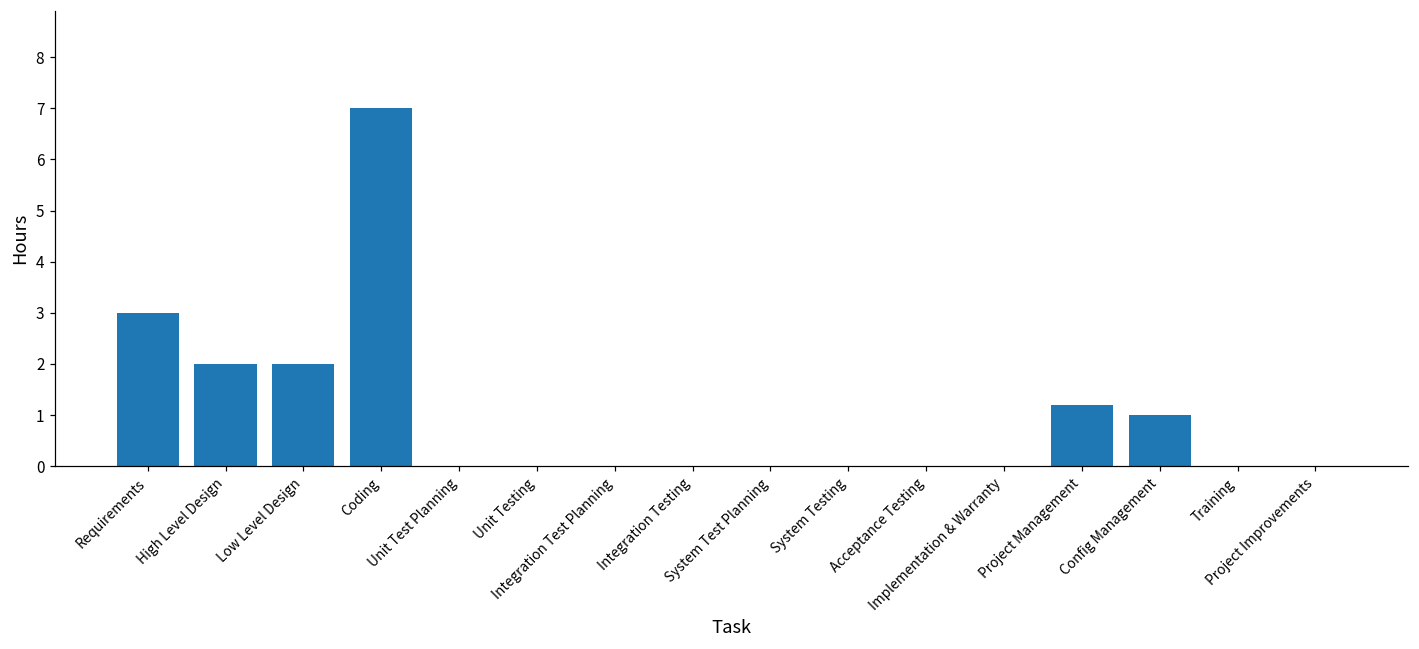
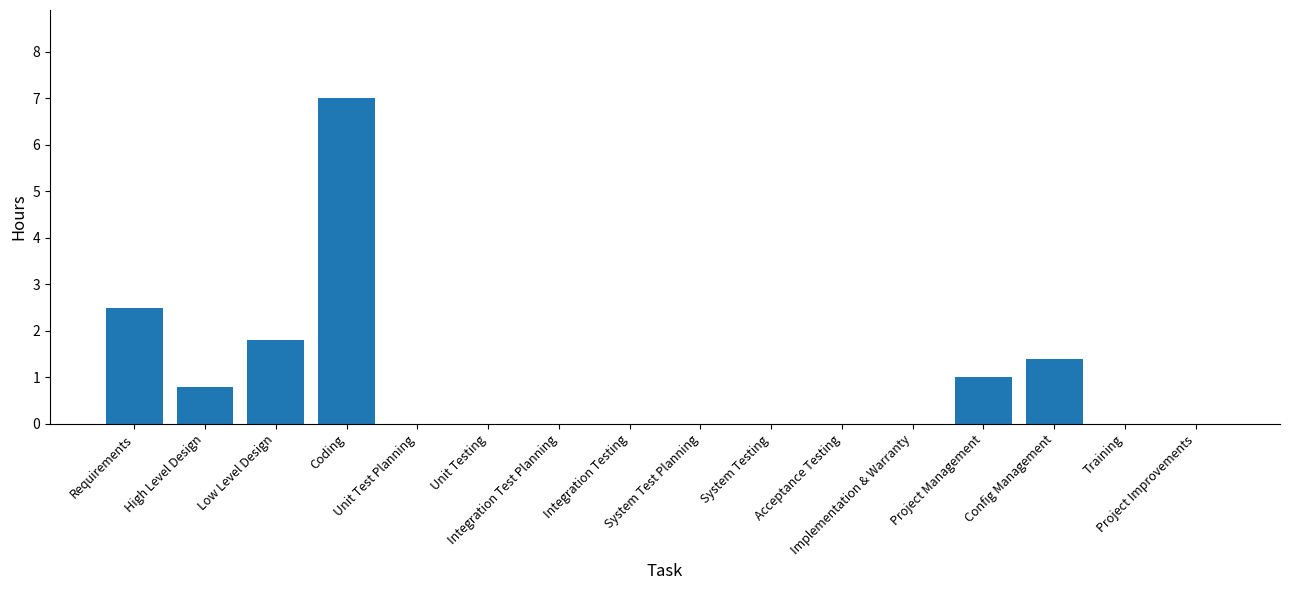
Requirements: 3.0 -> 2.5
High Level Design: 2.0 -> 0.8
Low Level Design: 2.0 -> 1.8
Project Management: 1.2 -> 1.0
Config Management: 1.0 -> 1.4
